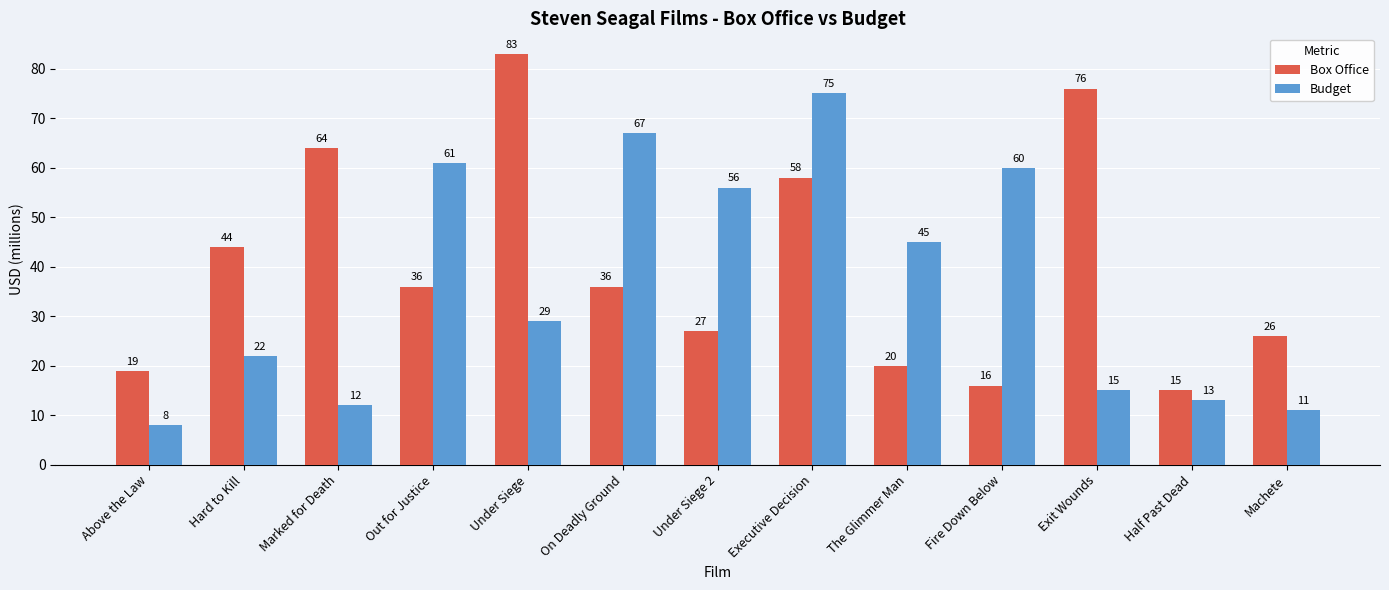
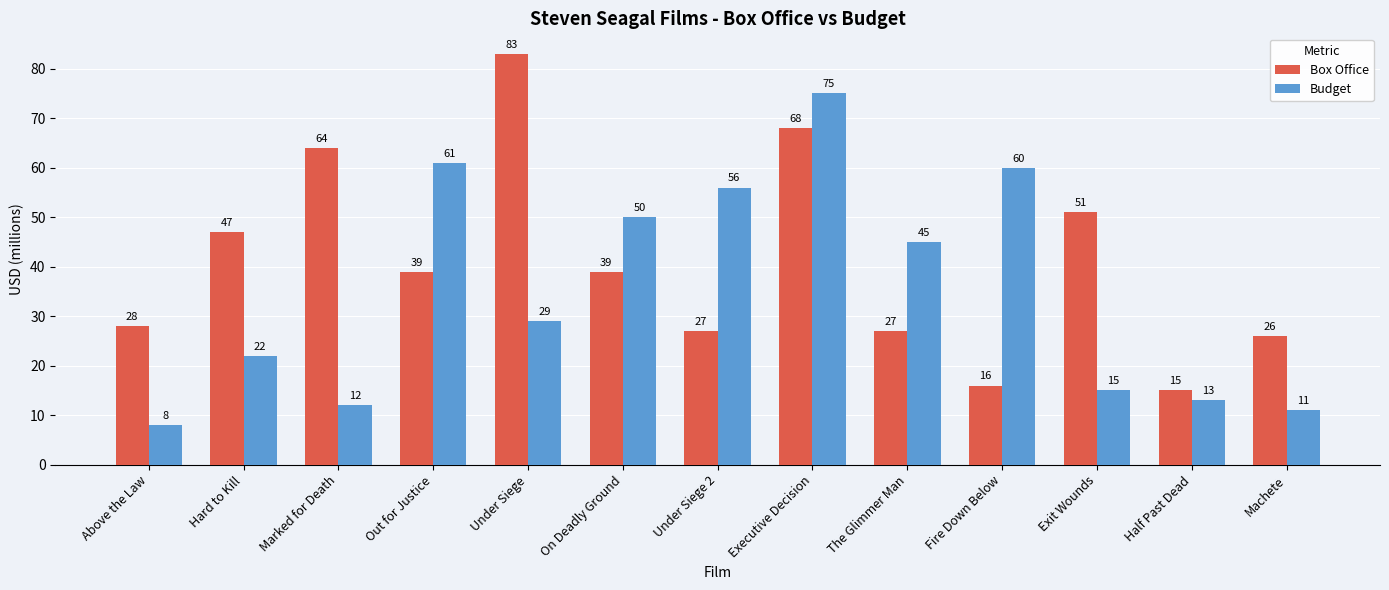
Box Office, Above the Law: 19 -> 28
Box Office, Hard to Kill: 44 -> 47
Box Office, Out for Justice: 36 -> 39
Box Office, On Deadly Ground: 36 -> 39
Budget, On Deadly Ground: 67 -> 50
Box Office, Executive Decision: 58 -> 68
Box Office, The Glimmer Man: 20 -> 27
Box Office, Exit Wounds: 76 -> 51
